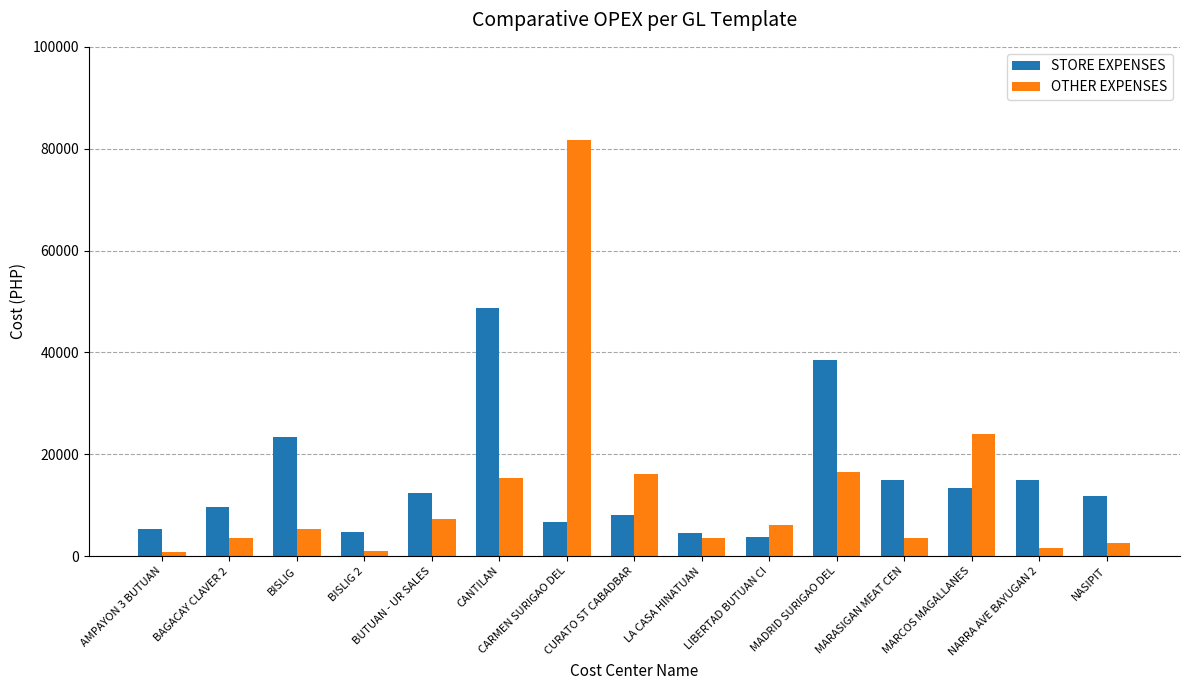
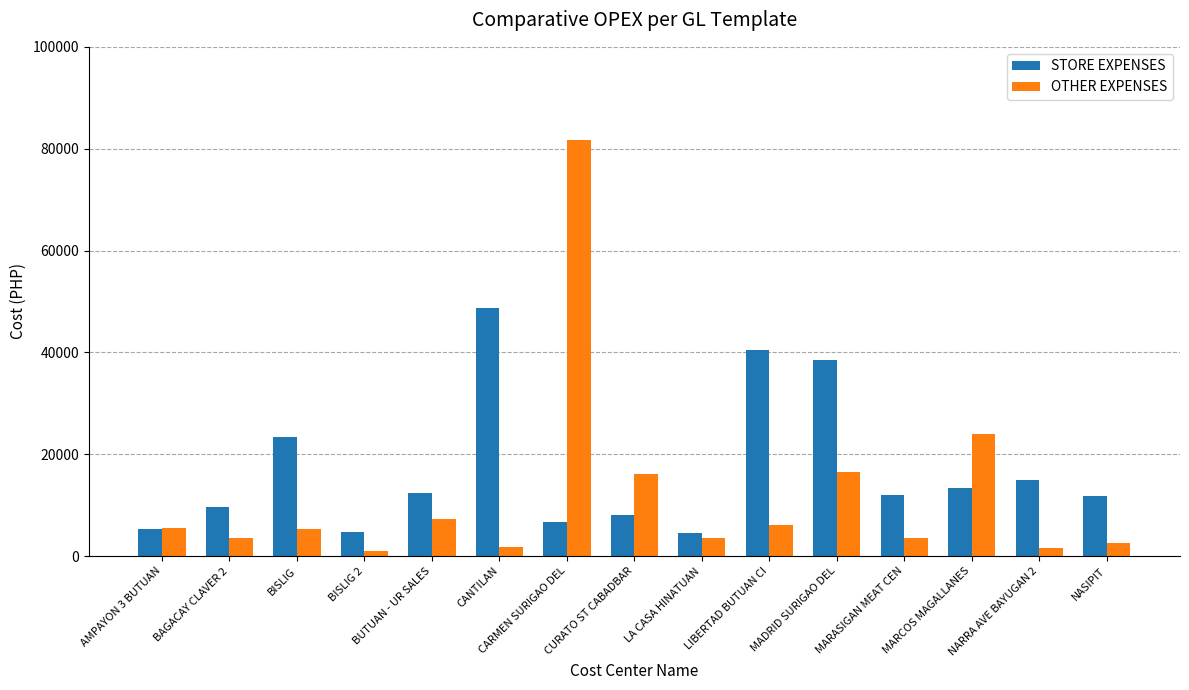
OTHER EXPENSES, AMPAYON 3 BUTUAN: 1000 -> 6000
OTHER EXPENSES, CANTILAN: 15000 -> 2000
STORE EXPENSES, LIBERTAD BUTUAN CI: 4000 -> 41000
STORE EXPENSES, MARASIGAN MEAT CEN: 15000 -> 12000
